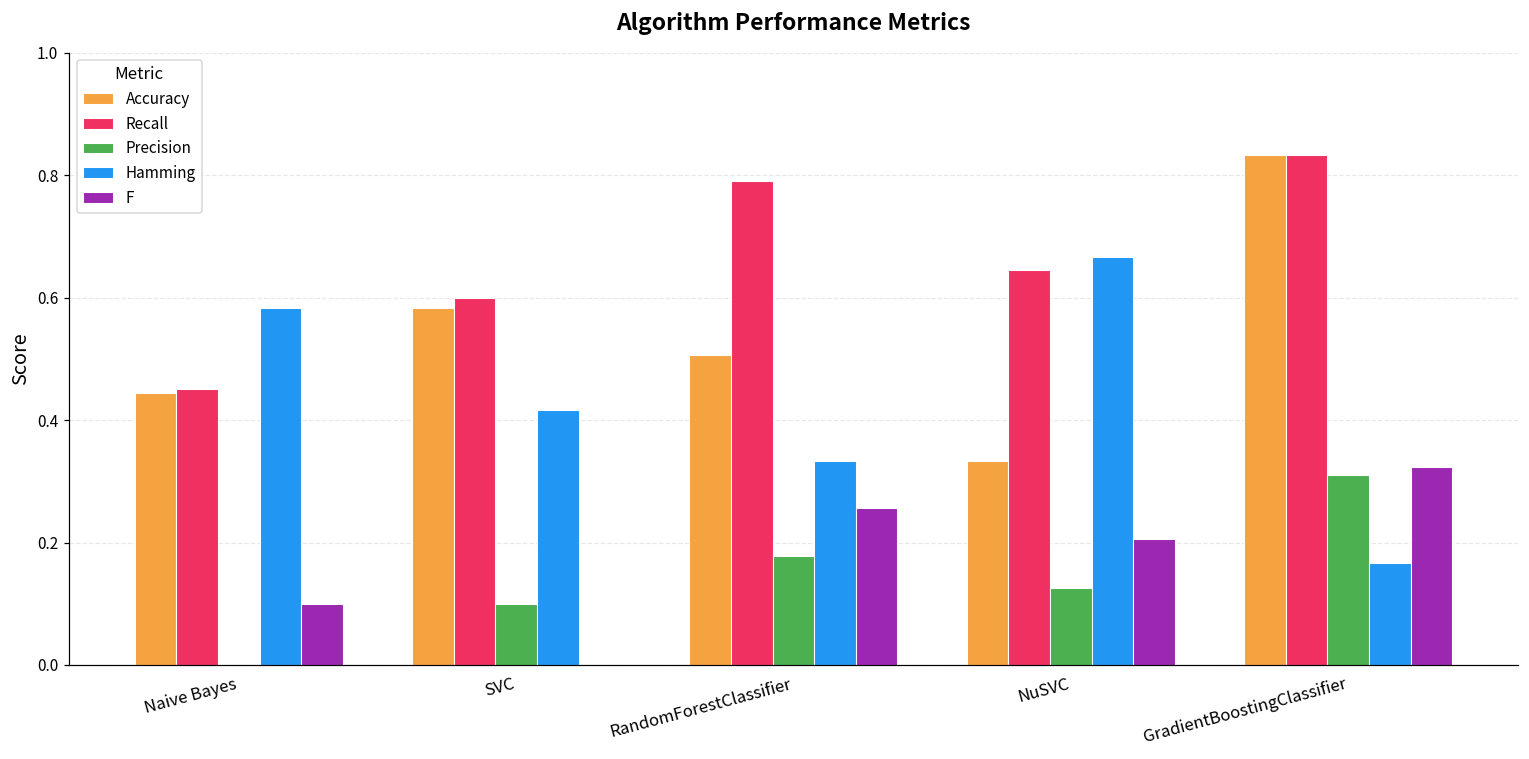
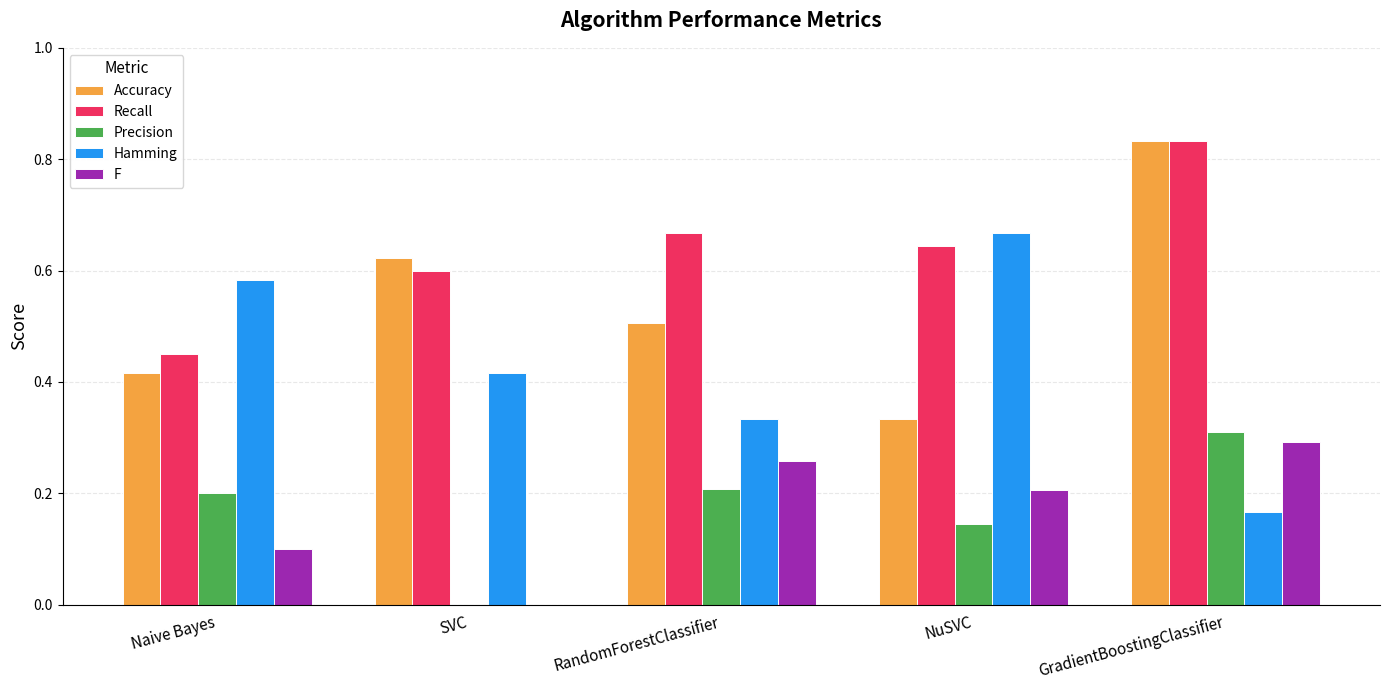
Accuracy, Naive Bayes: 0.44 -> 0.42
Precision, Naive Bayes: 0.0 -> 0.2
Accuracy, SVC: 0.58 -> 0.62
Precision, SVC: 0.1 -> 0.0
Recall, RandomForestClassifier: 0.79 -> 0.67
Precision, RandomForestClassifier: 0.18 -> 0.21
Precision, NuSVC: 0.13 -> 0.15
F, GradientBoostingClassifier: 0.32 -> 0.29
